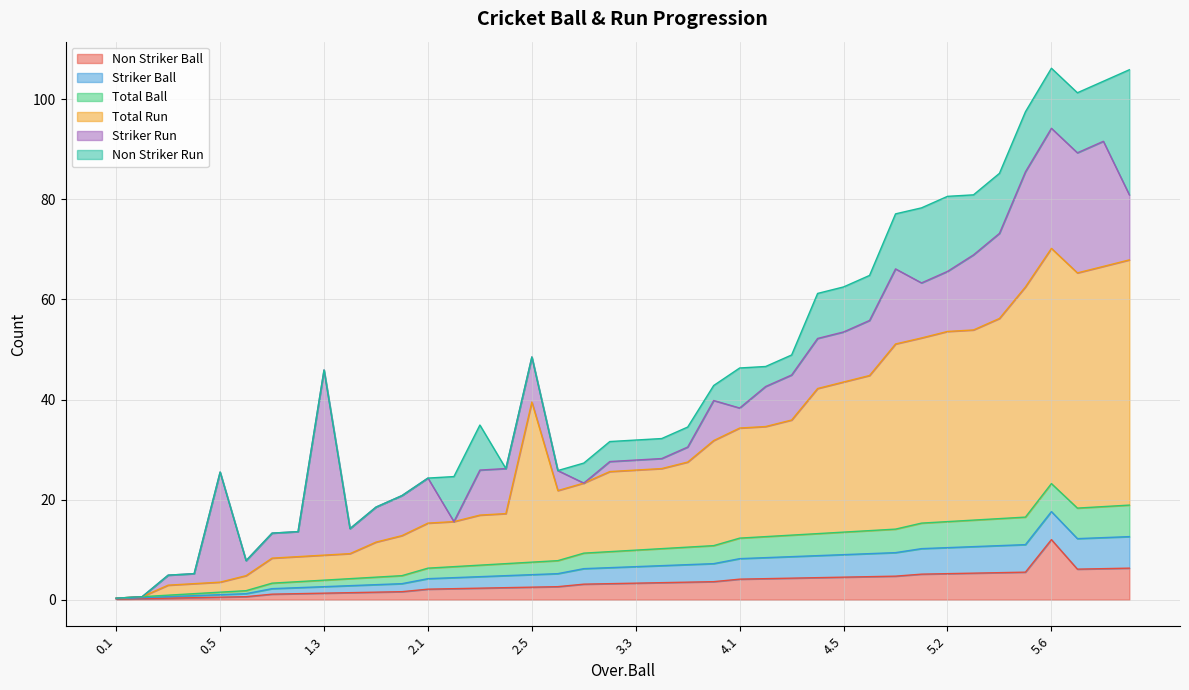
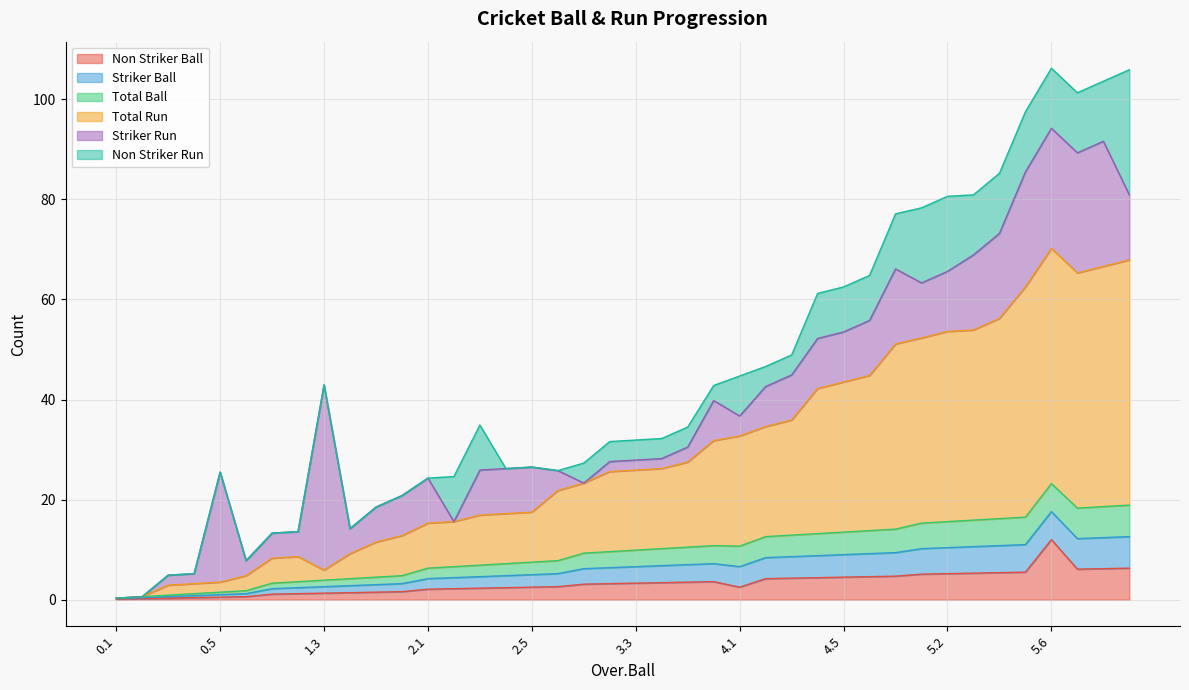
Total Run, 1.3: 5 -> 2
Total Run, 2.5: 32 -> 10
Non Striker Ball, 4.1: 4 -> 3
